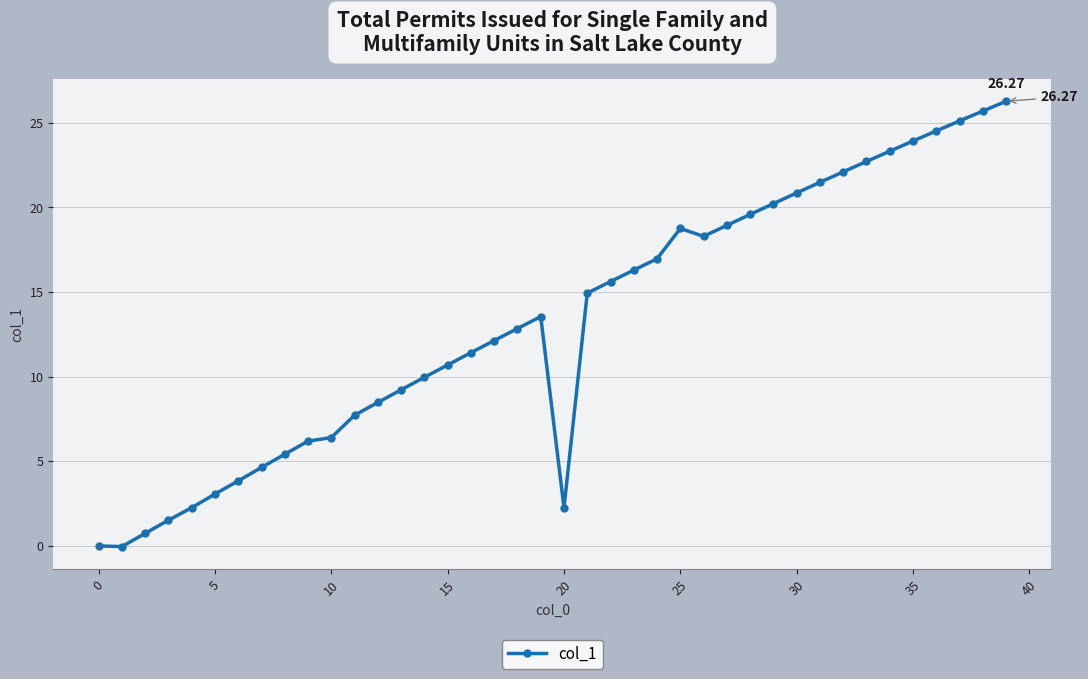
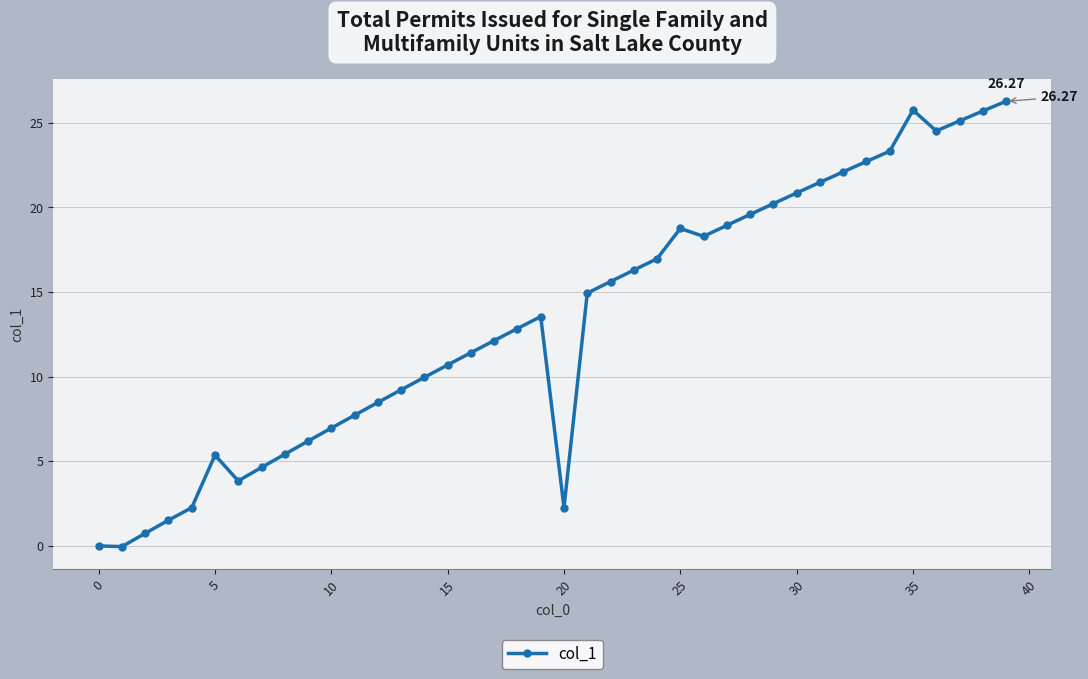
5: 3.1 -> 5.4
10: 6.4 -> 7.0
35: 23.9 -> 25.7
